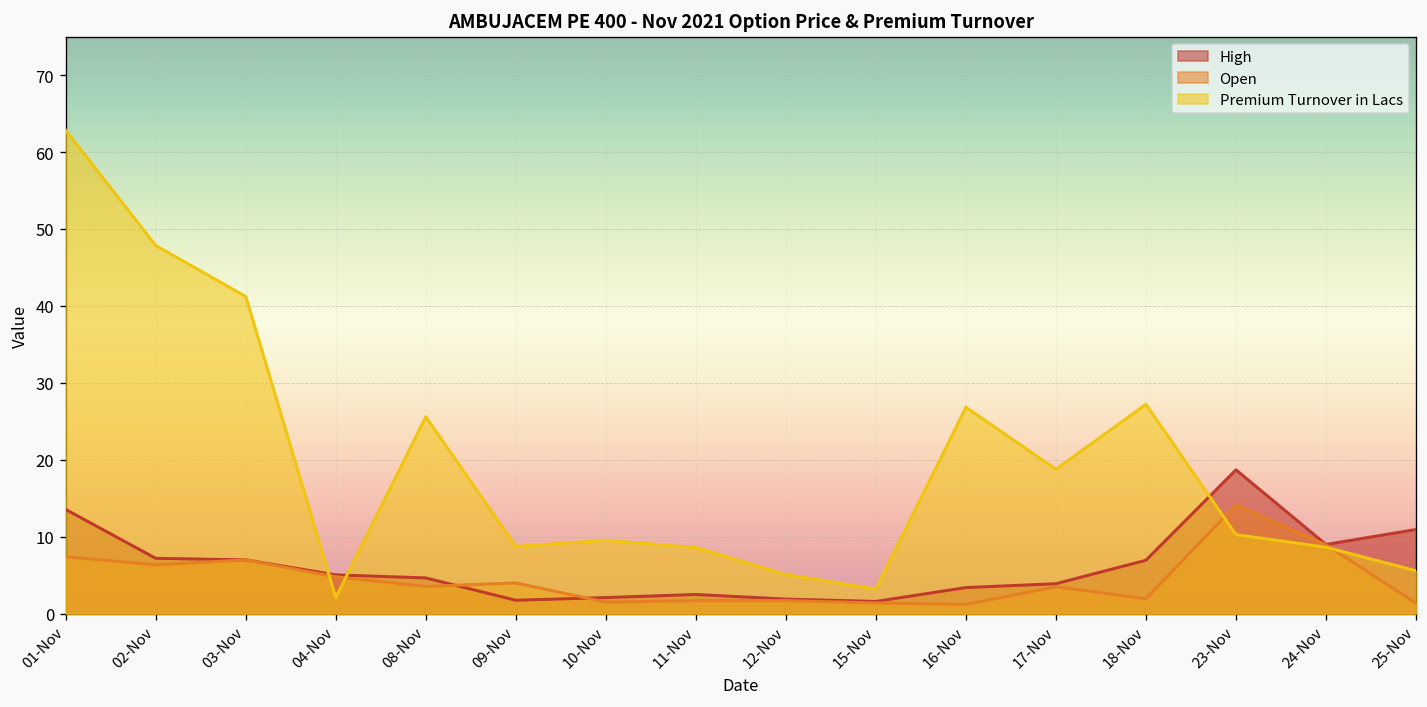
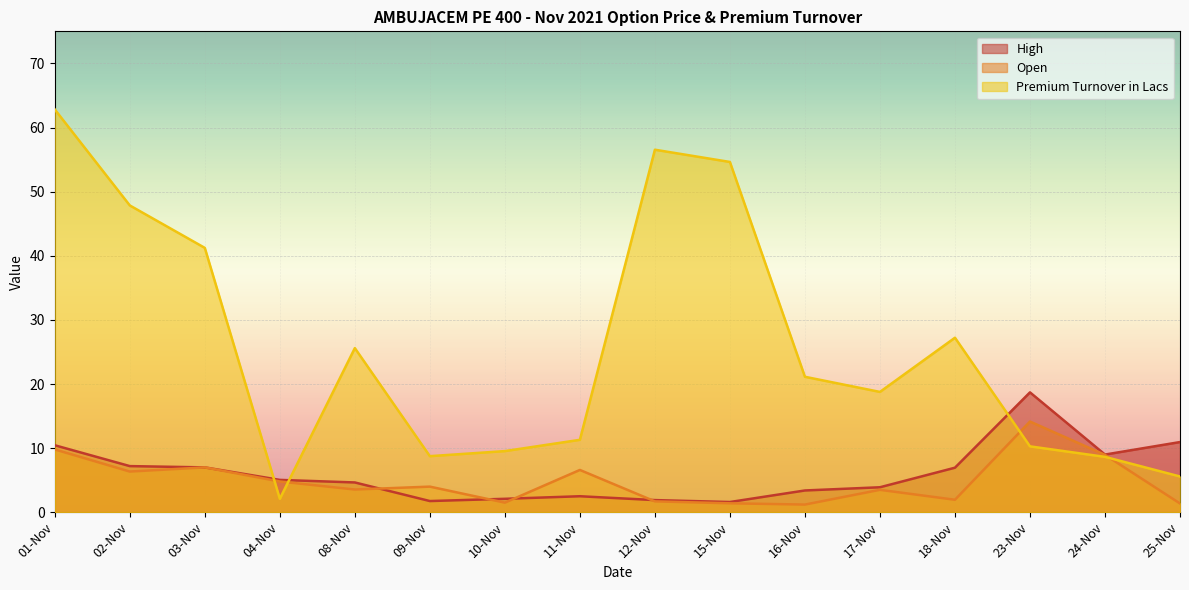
High, 01-Nov: 14 -> 10
Open, 01-Nov: 7 -> 10
Open, 11-Nov: 2 -> 7
Premium Turnover in Lacs, 11-Nov: 9 -> 11
Premium Turnover in Lacs, 12-Nov: 5 -> 57
Premium Turnover in Lacs, 15-Nov: 3 -> 55
Premium Turnover in Lacs, 16-Nov: 27 -> 21
